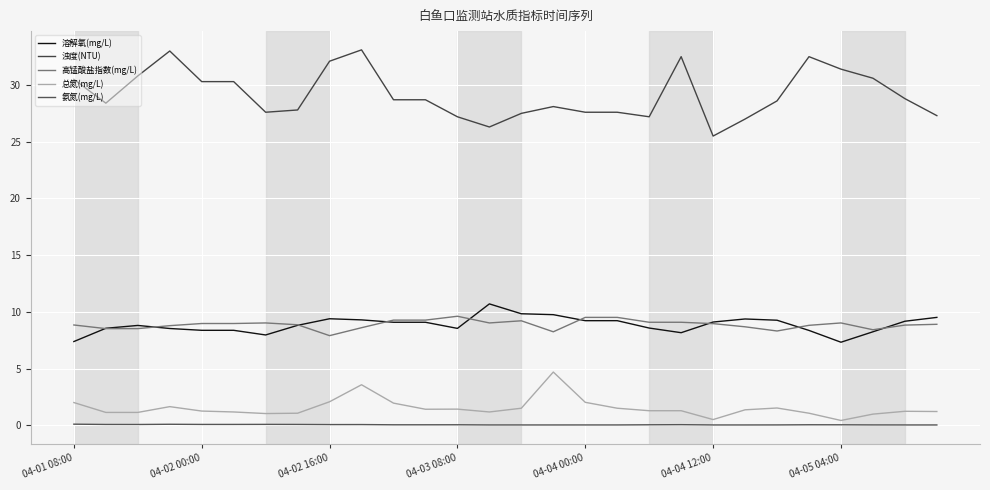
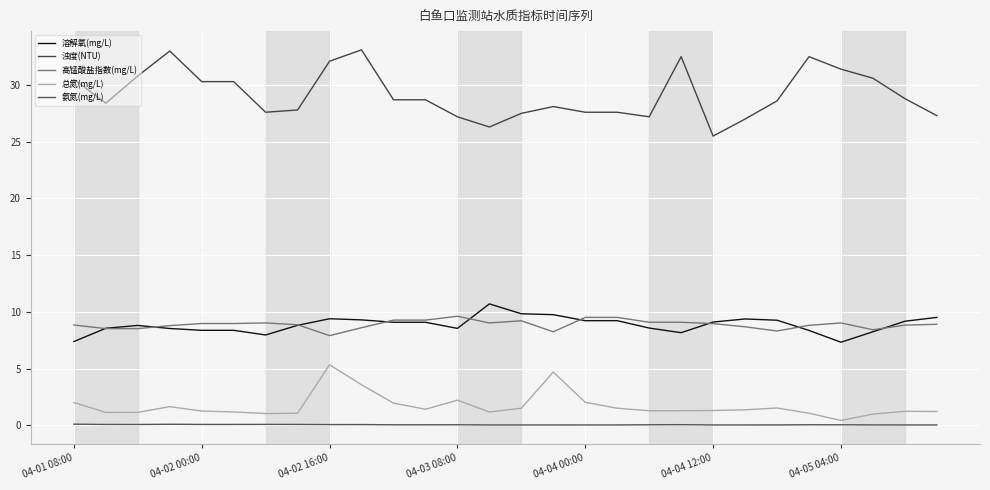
总氮(mg/L), 04-02 16:00: 2.1 -> 5.3
总氮(mg/L), 04-03 08:00: 1.4 -> 2.2
总氮(mg/L), 04-04 12:00: 0.5 -> 1.3
